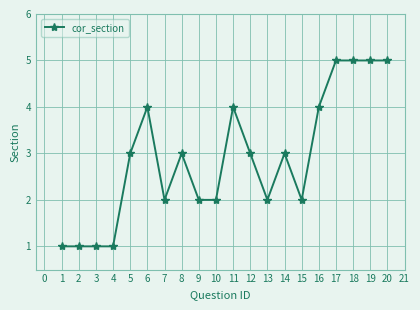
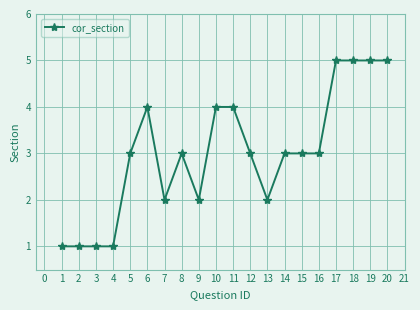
10: 2 -> 4
15: 2 -> 3
16: 4 -> 3
